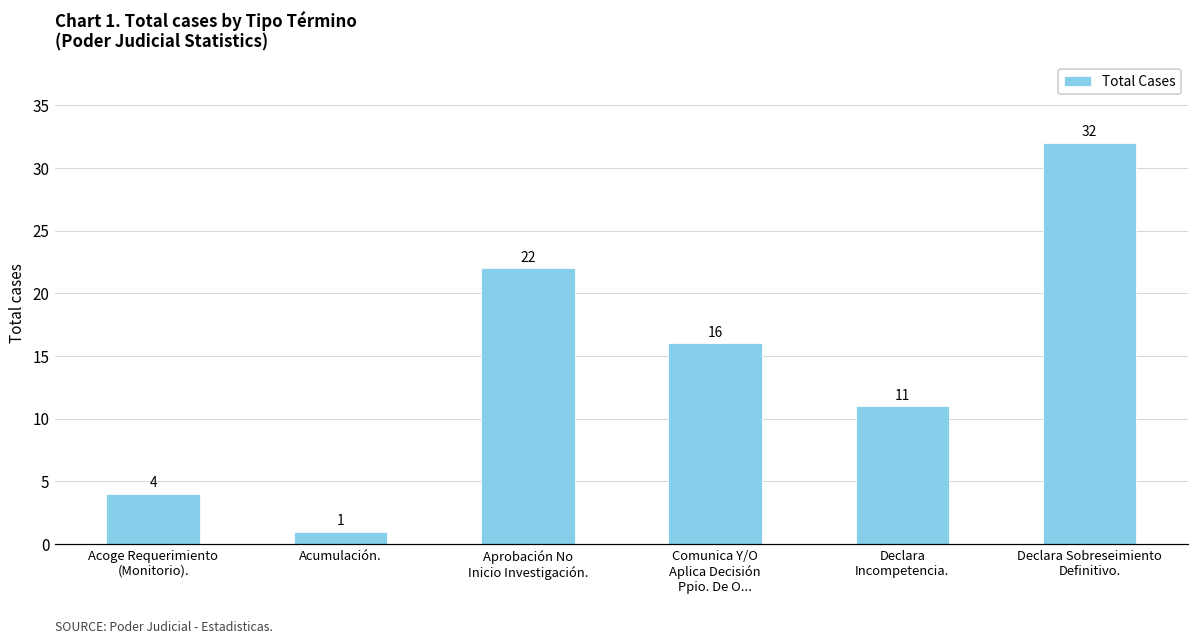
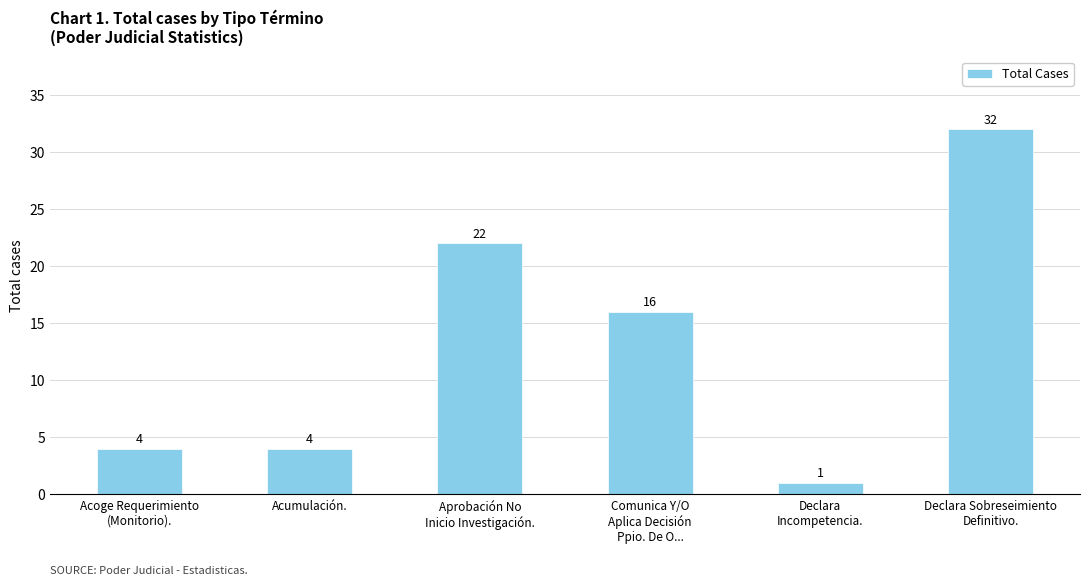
Acumulación.: 1 -> 4
Declara Incompetencia.: 11 -> 1
